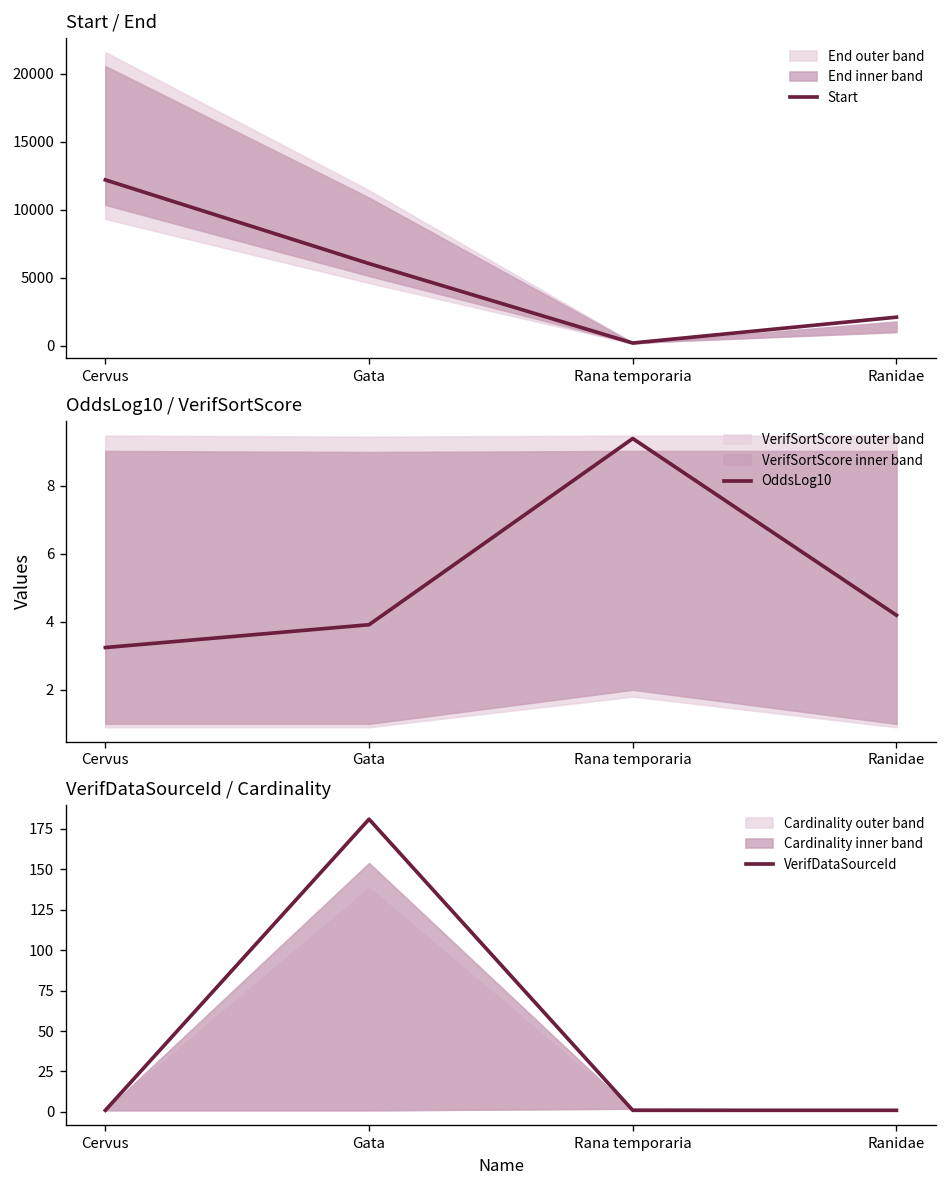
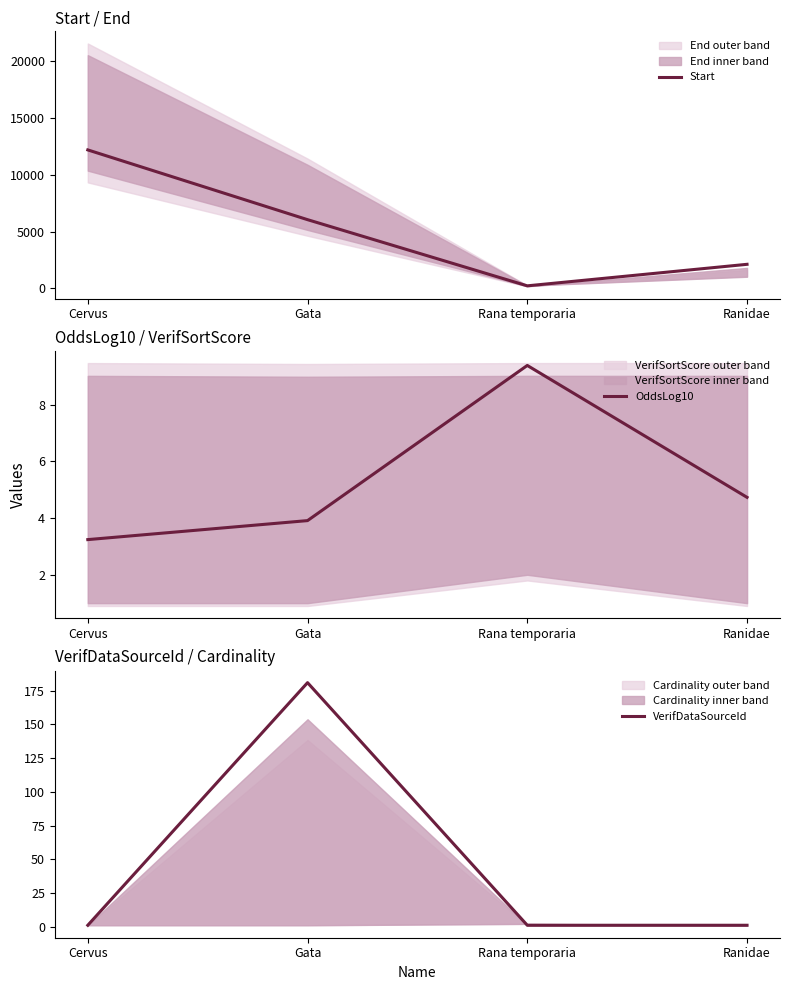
OddsLog10 / VerifSortScore, OddsLog10, Ranidae: 4.2 -> 4.7
